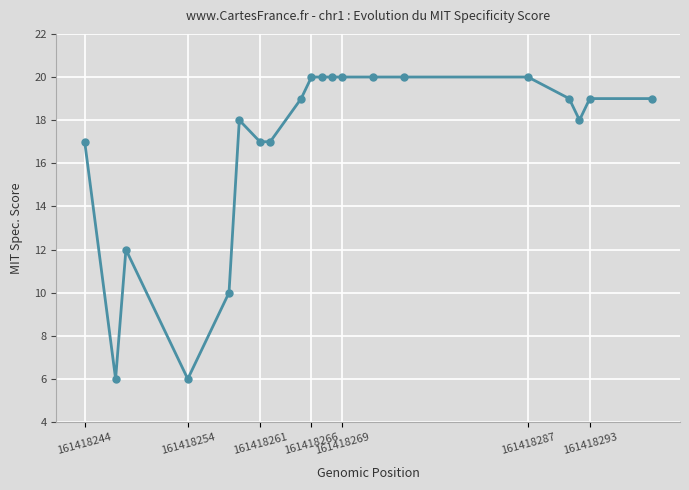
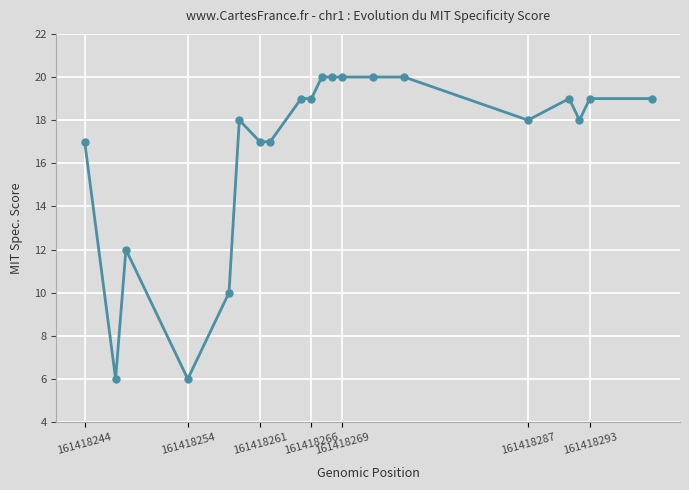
161418266: 20 -> 19
161418287: 20 -> 18
